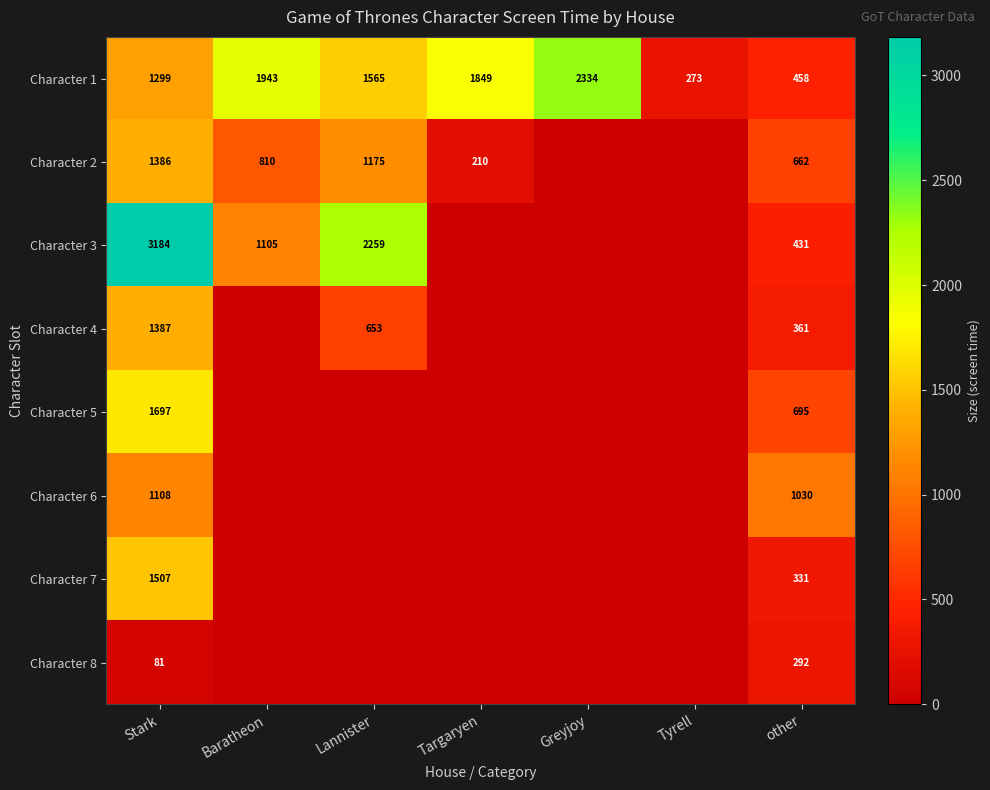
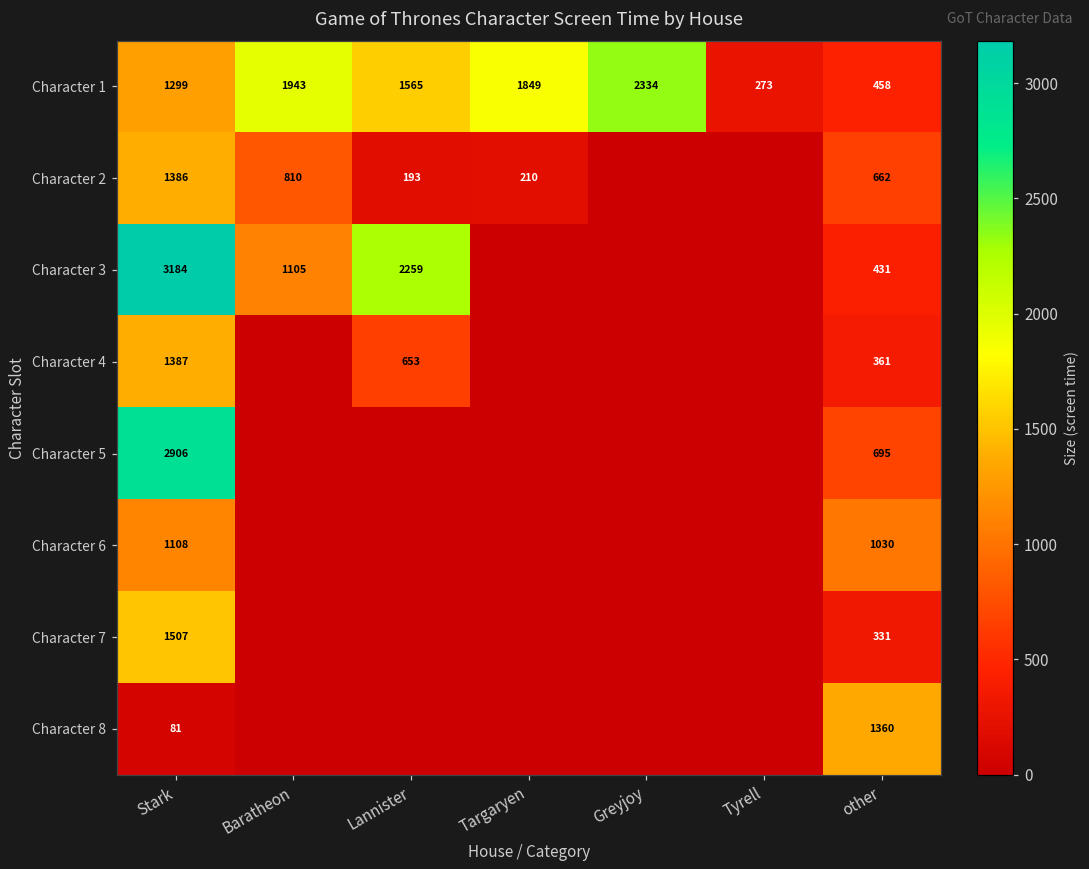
Character 2, Lannister: 1175 -> 193
Character 5, Stark: 1697 -> 2906
Character 8, other: 292 -> 1360
